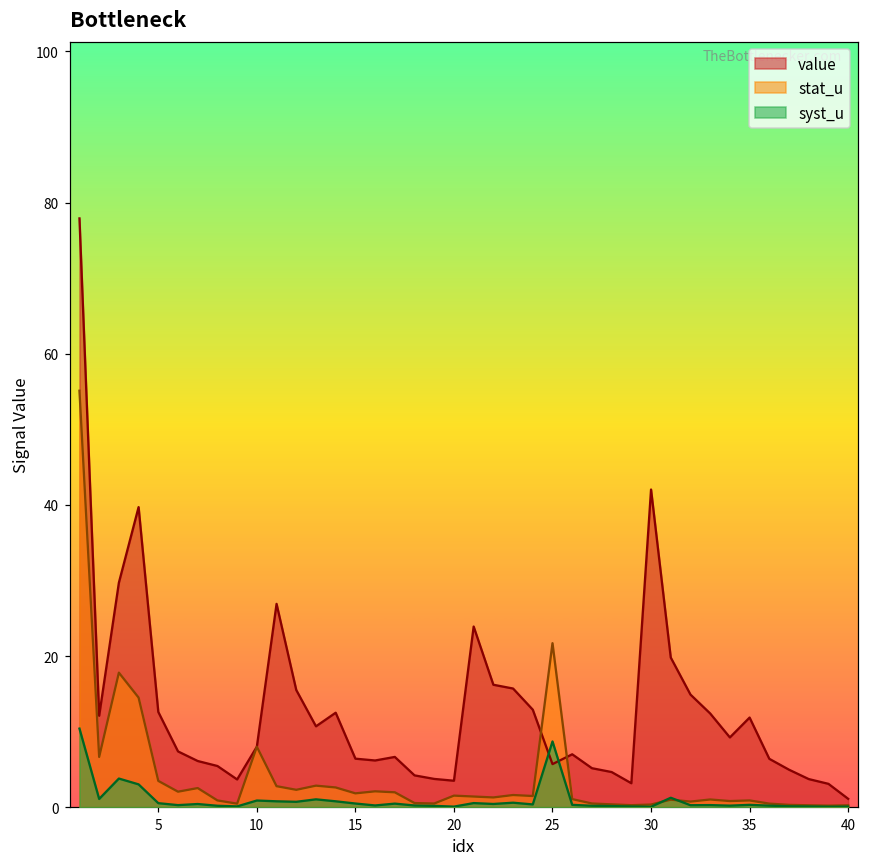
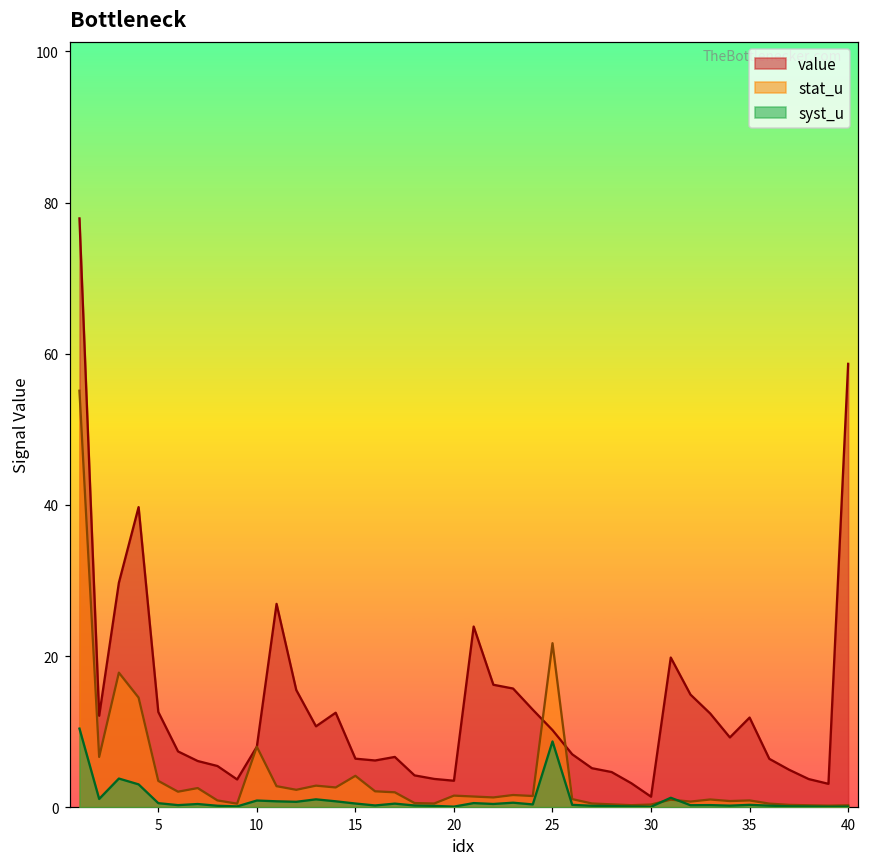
stat_u, 15: 2 -> 4
value, 25: 6 -> 10
value, 30: 42 -> 1
value, 40: 1 -> 59
